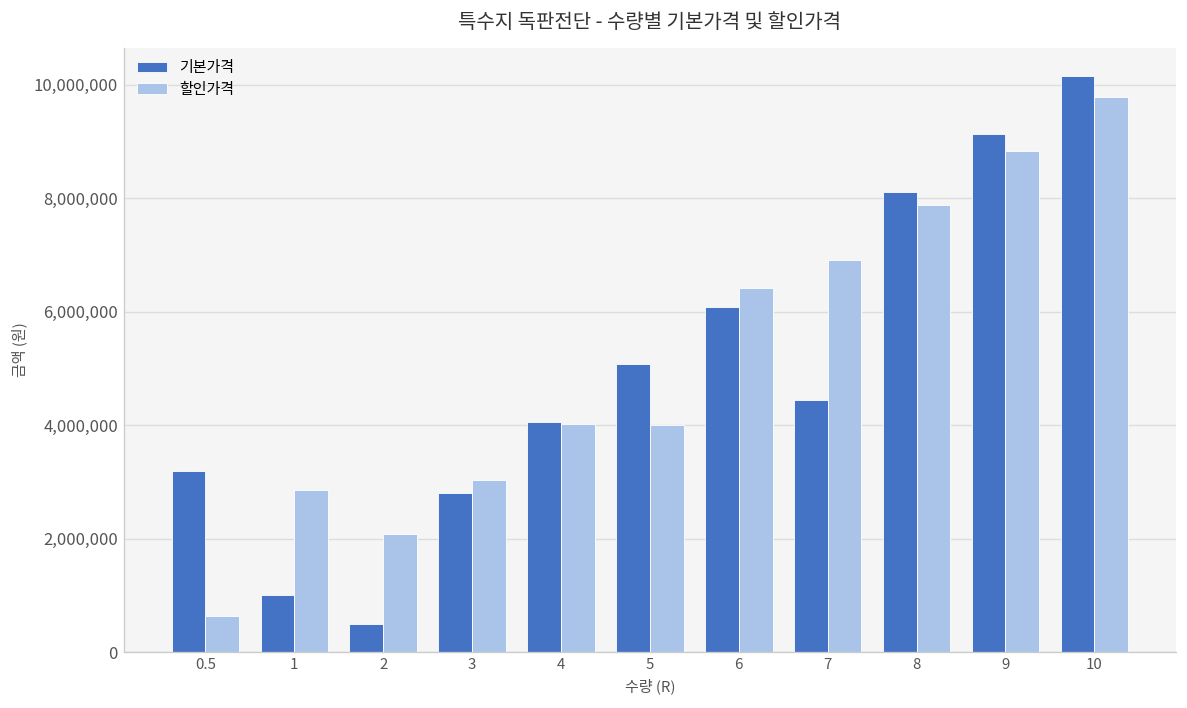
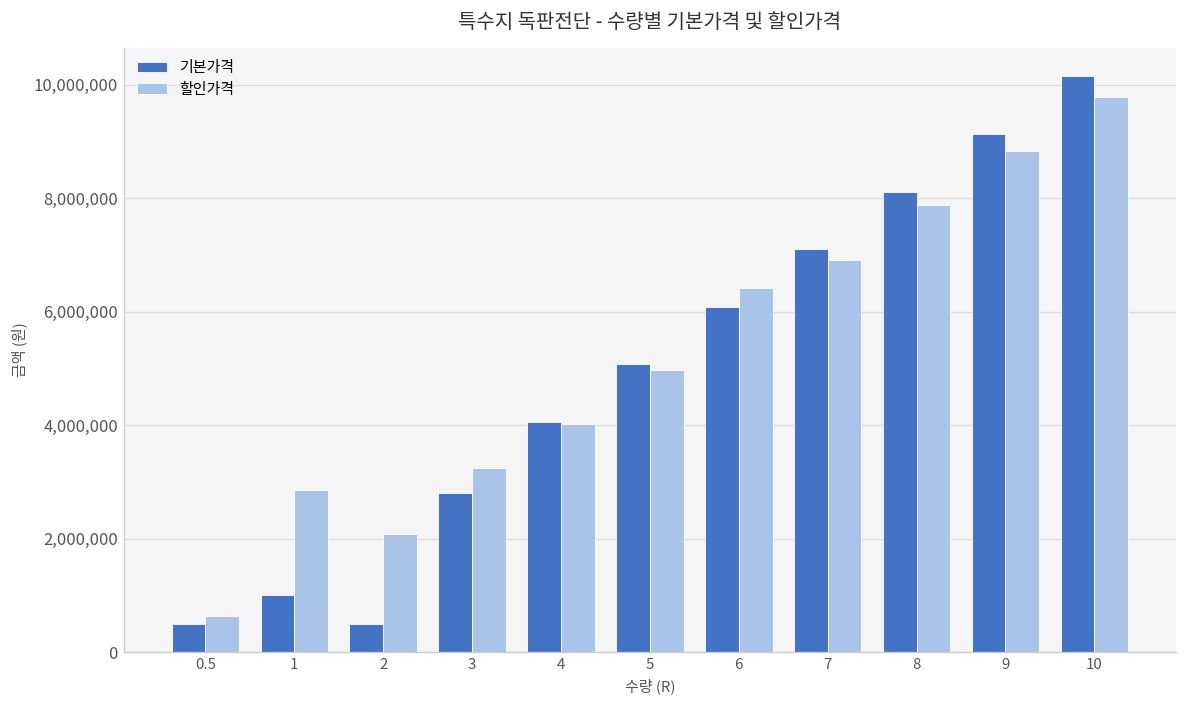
기본가격, 0.5: 3,200,000 -> 500,000
할인가격, 3: 3,000,000 -> 3,300,000
할인가격, 5: 4,000,000 -> 5,000,000
기본가격, 7: 4,400,000 -> 7,100,000
